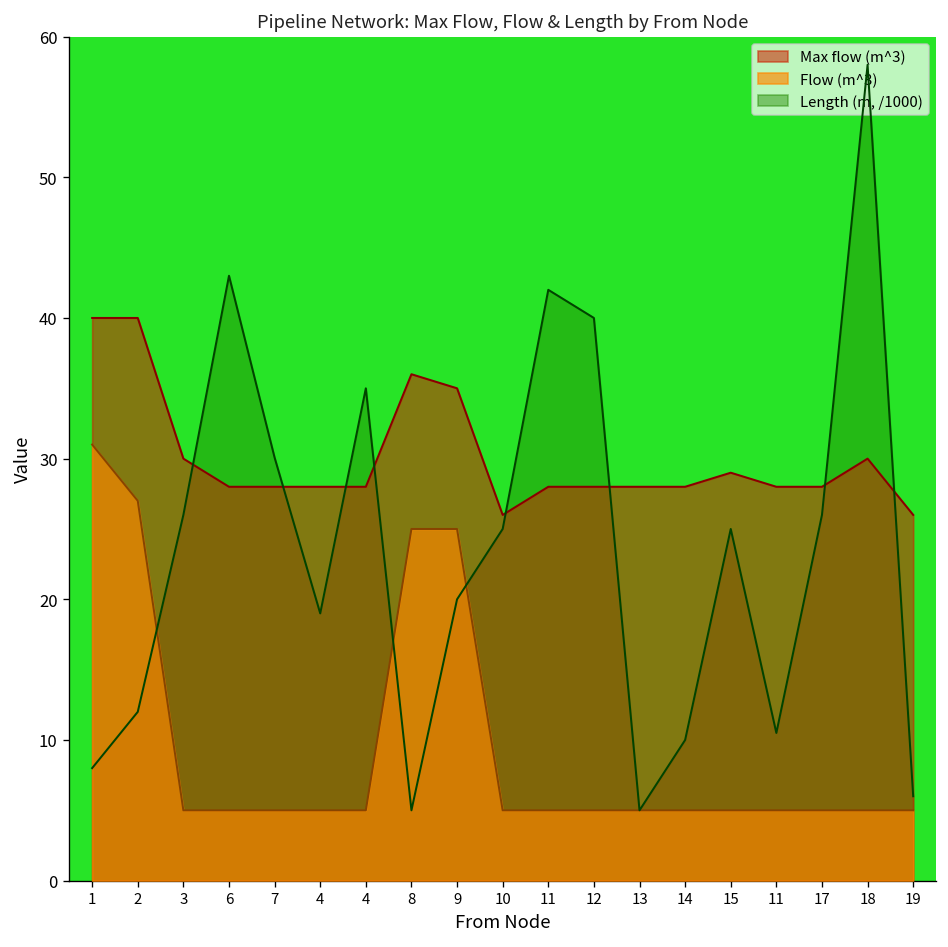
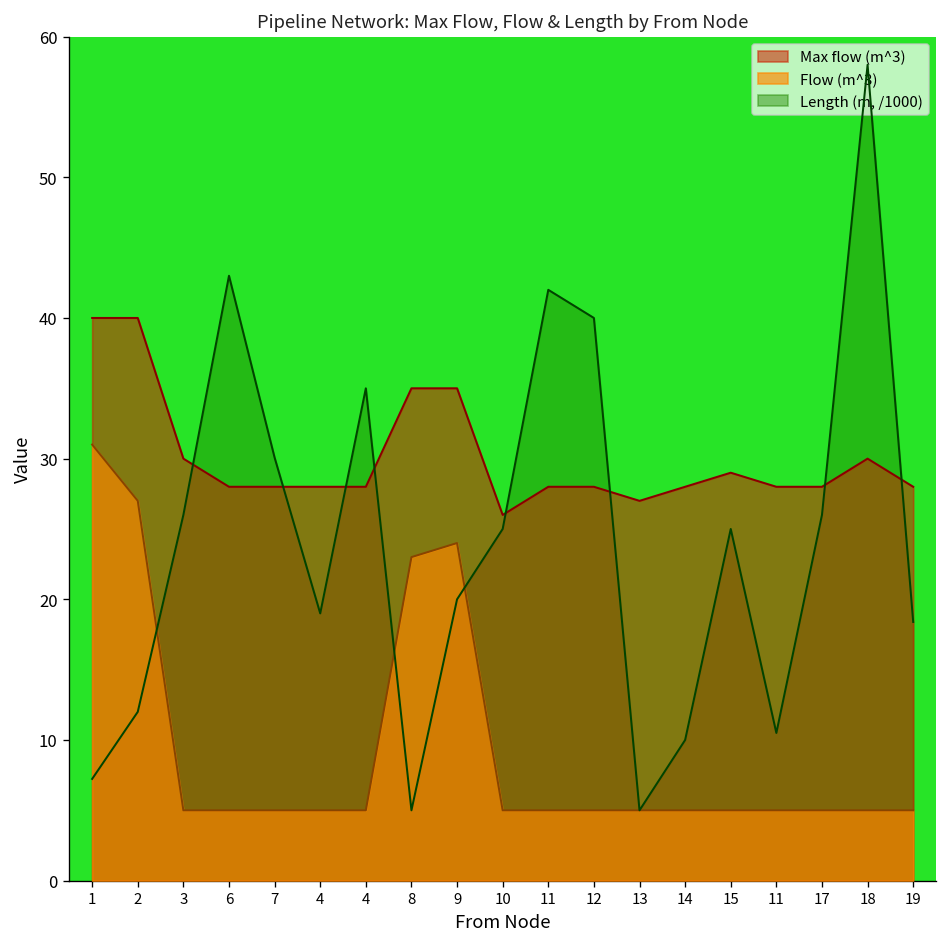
Length (m, /1000), 1: 8.0 -> 7.2
Max flow (m^3), 8: 36 -> 35
Flow (m^3), 8: 25 -> 23
Flow (m^3), 9: 25 -> 24
Max flow (m^3), 13: 28 -> 27
Max flow (m^3), 19: 26 -> 28
Length (m, /1000), 19: 6.0 -> 18.4
